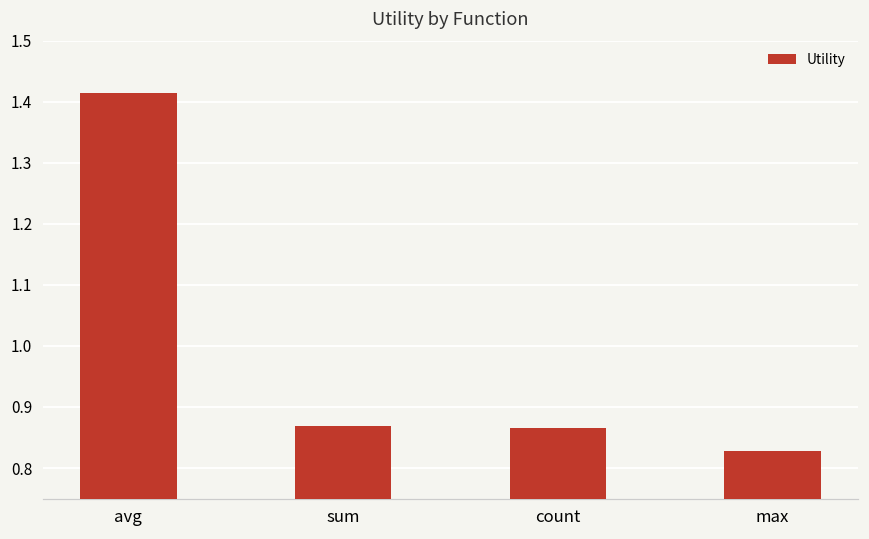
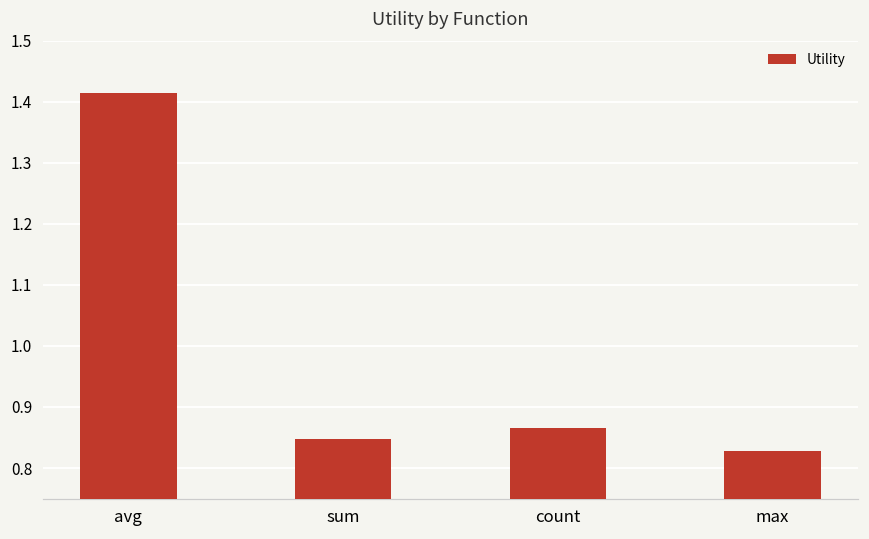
sum: 0.87 -> 0.85
